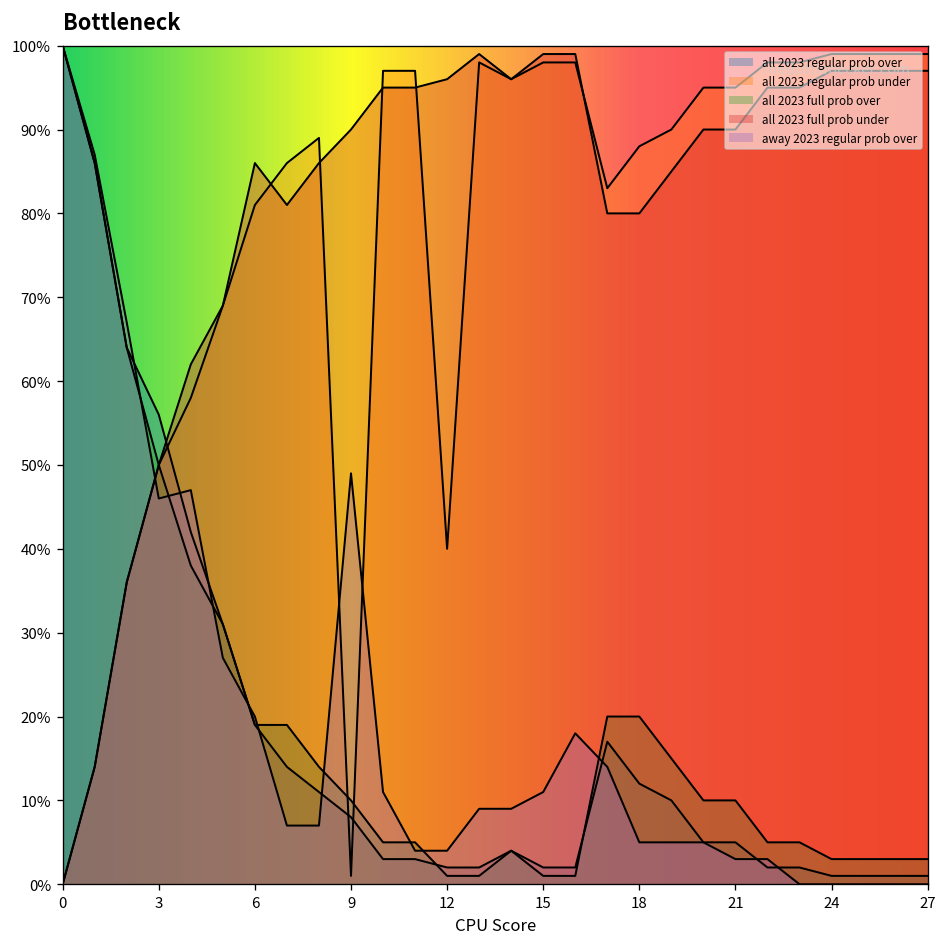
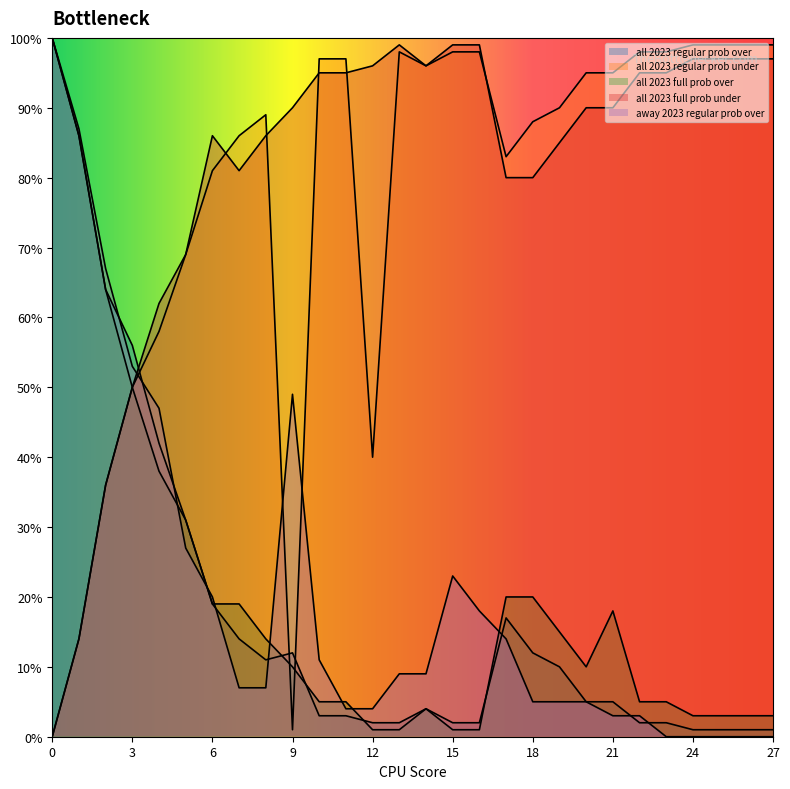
away 2023 regular prob over, 3: 46% -> 53%
all 2023 regular prob over, 9: 8% -> 12%
away 2023 regular prob over, 15: 11% -> 23%
all 2023 full prob over, 21: 10% -> 18%
